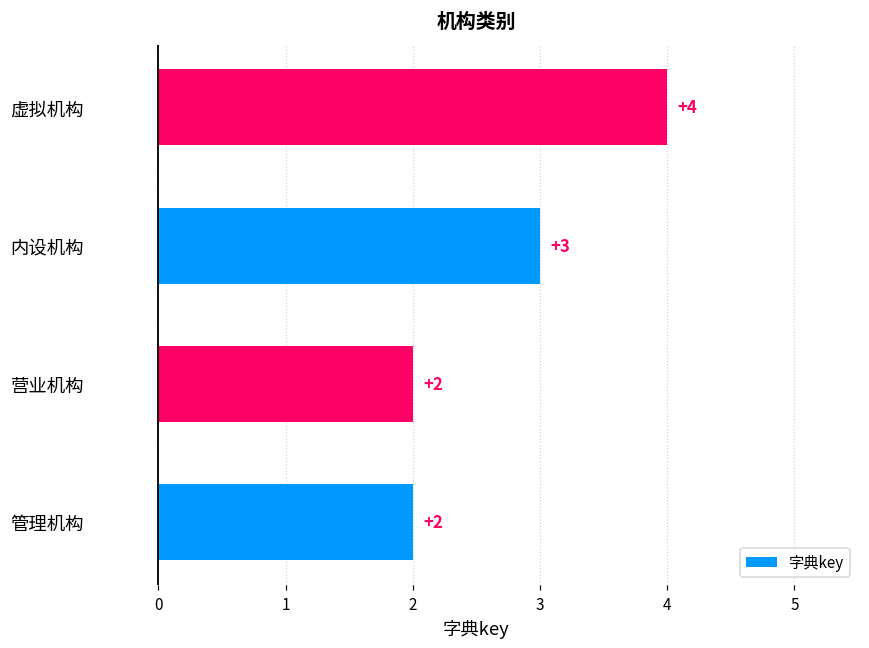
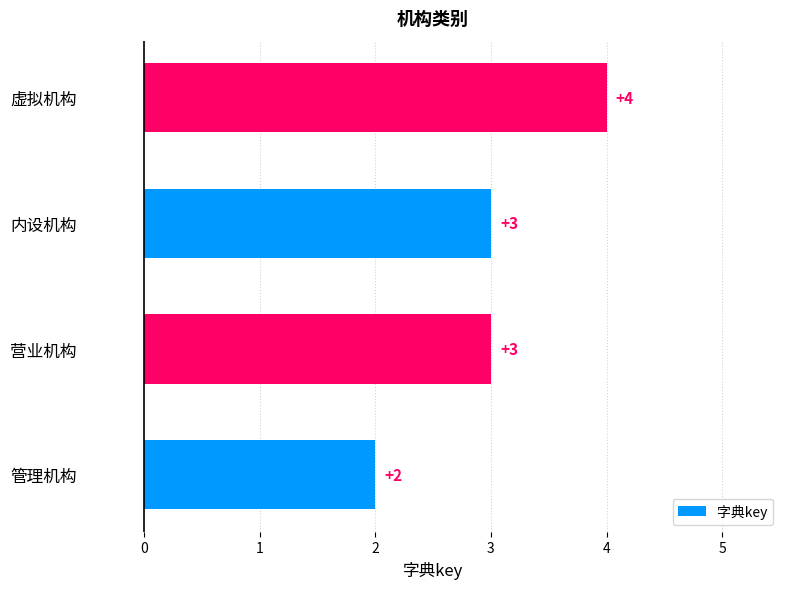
营业机构: +2 -> +3
